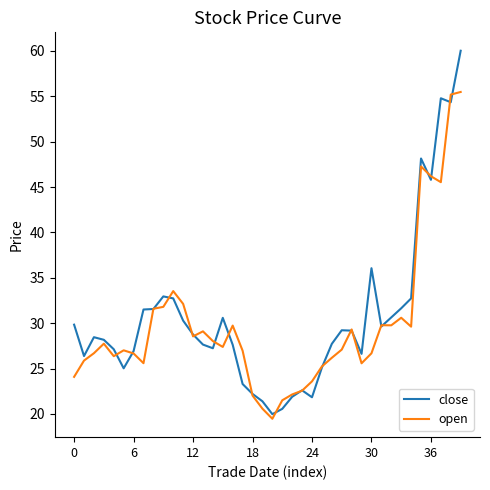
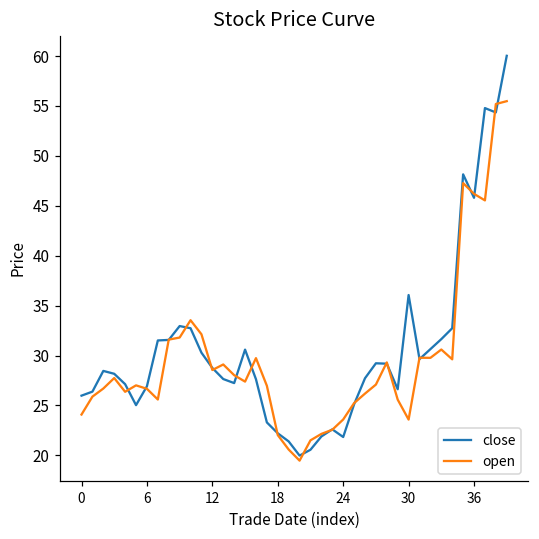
close, 0: 30 -> 26
open, 30: 27 -> 24
